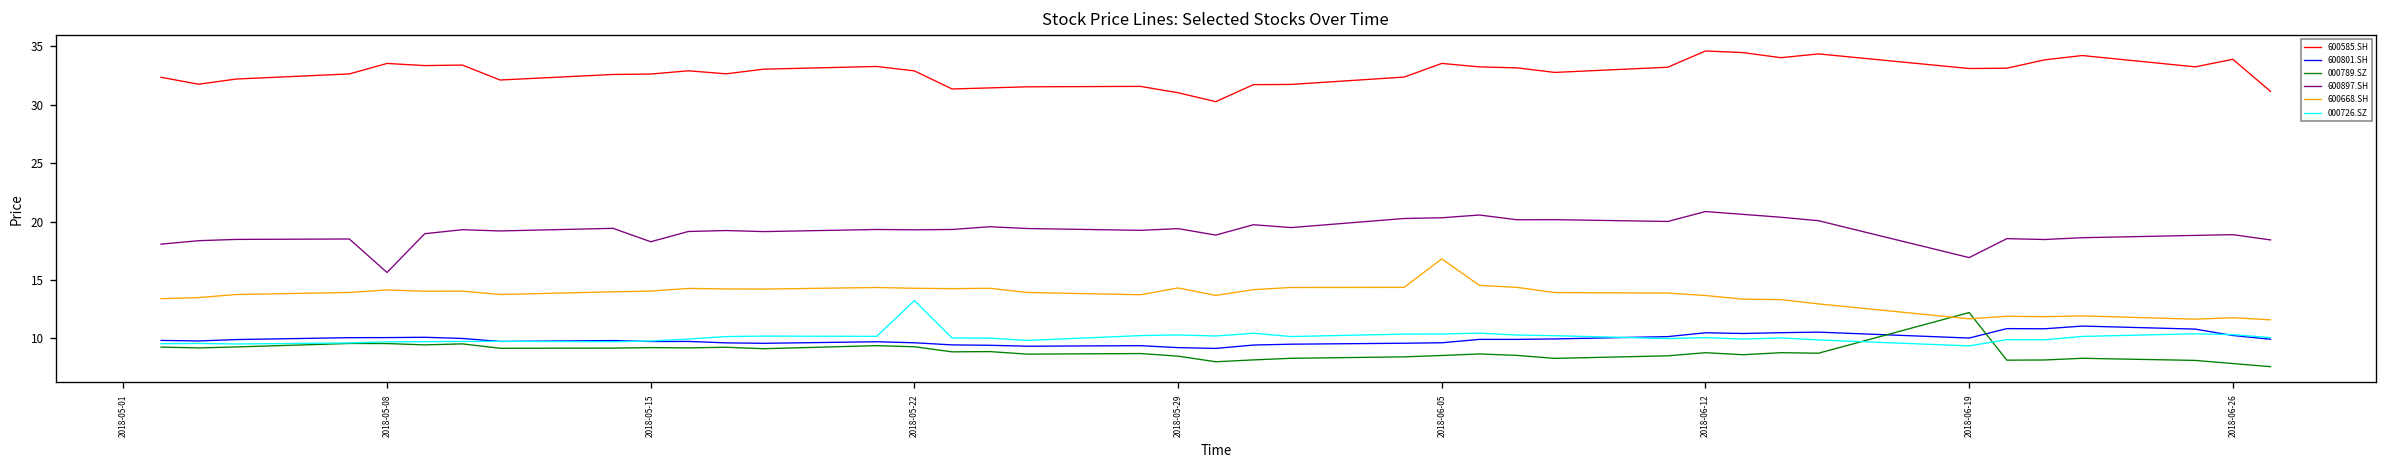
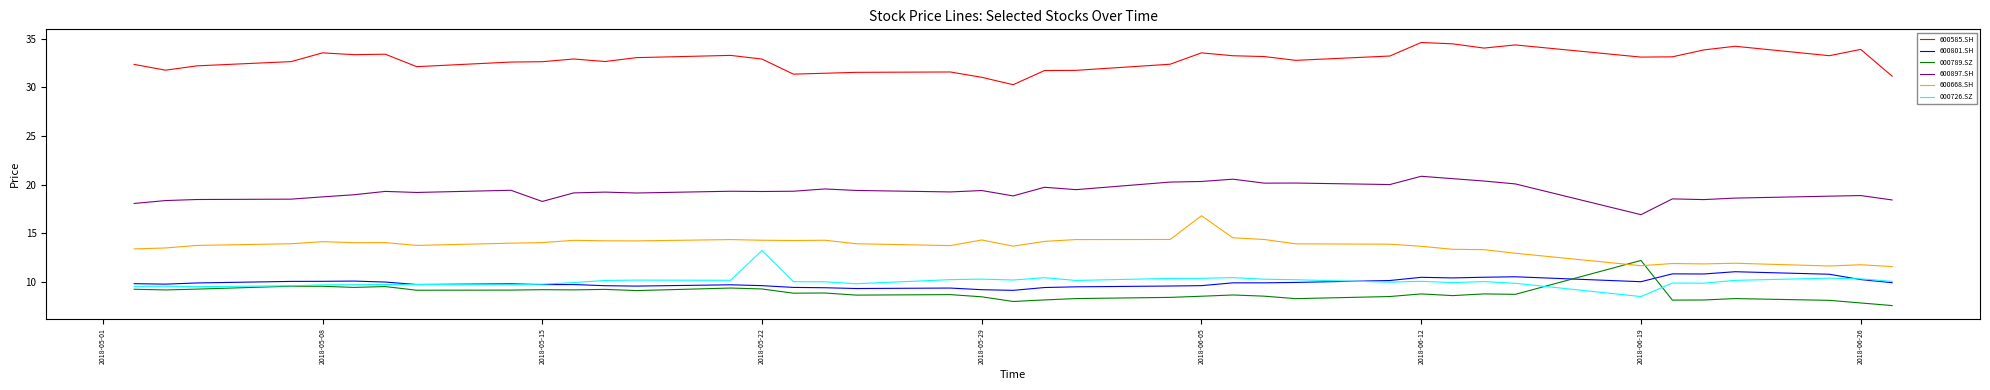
600897.SH, 2018-05-08: 16 -> 19
000726.SZ, 2018-06-19: 9.4 -> 8.5
